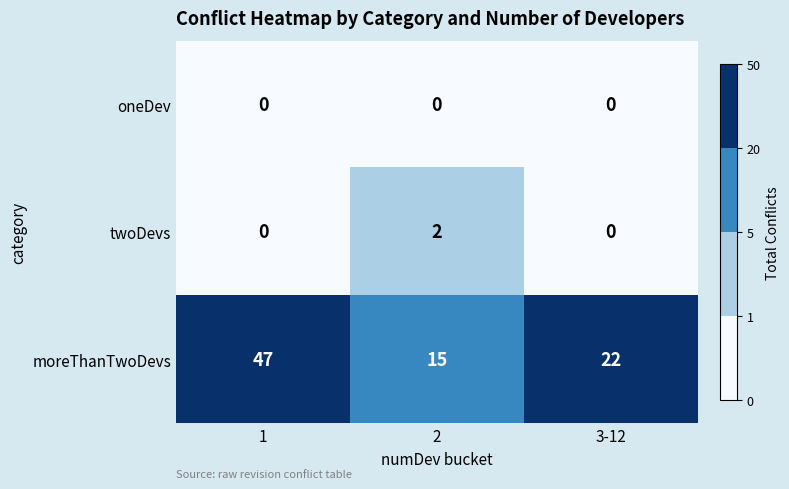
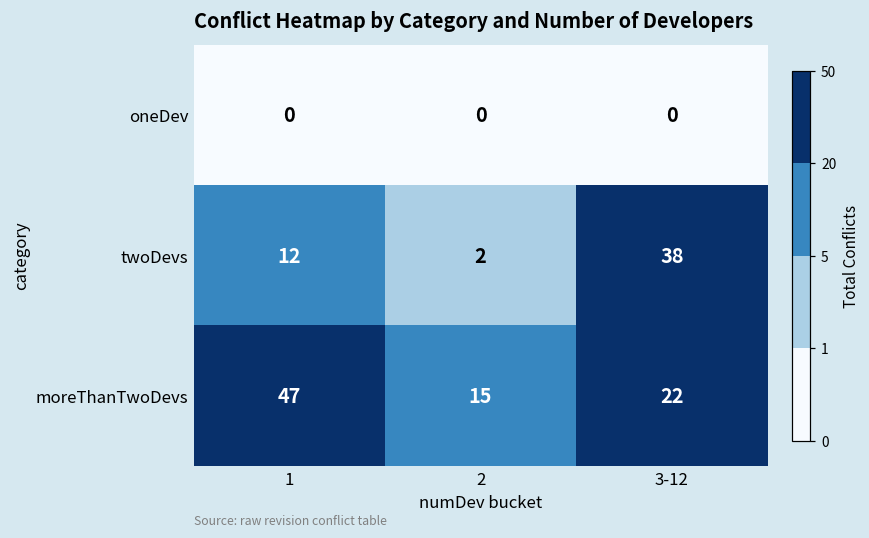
twoDevs, 1: 0 -> 12
twoDevs, 3-12: 0 -> 38
